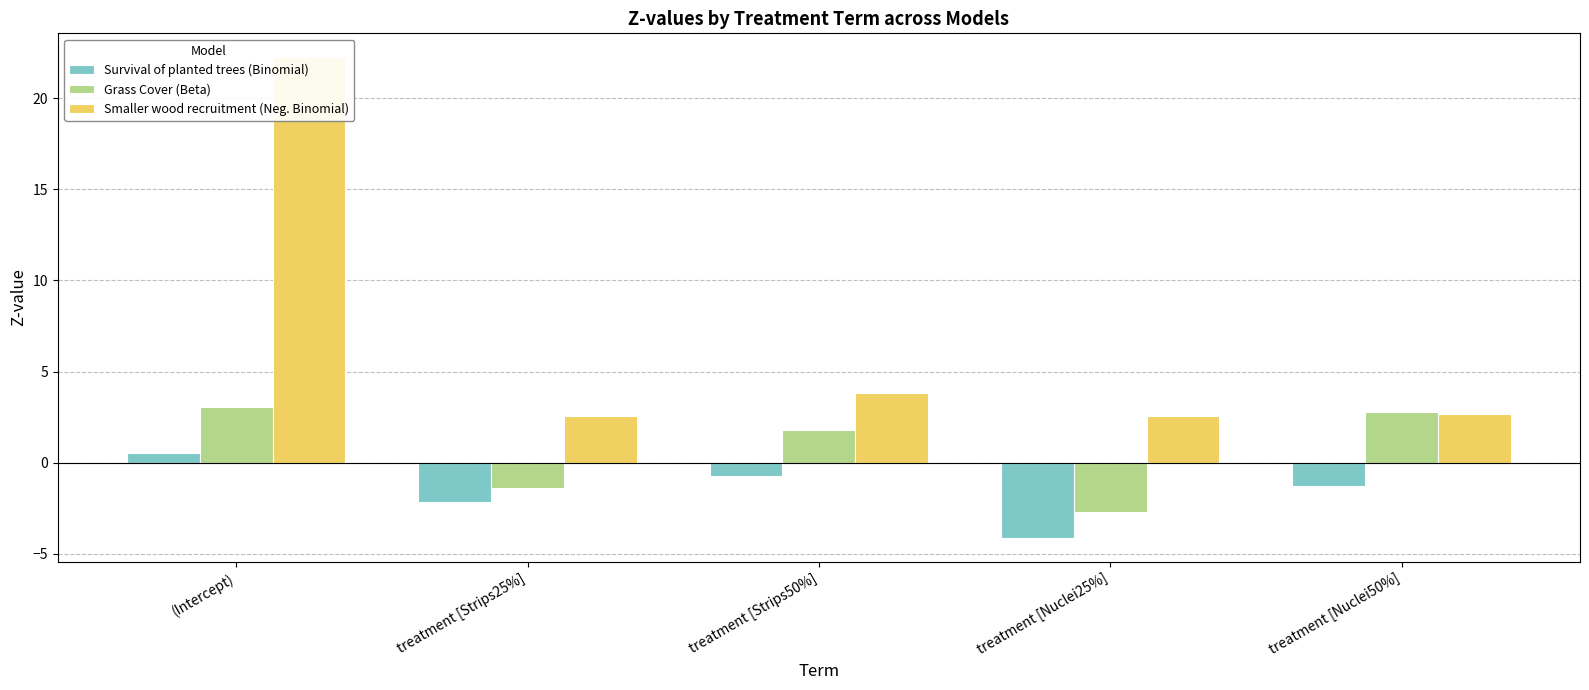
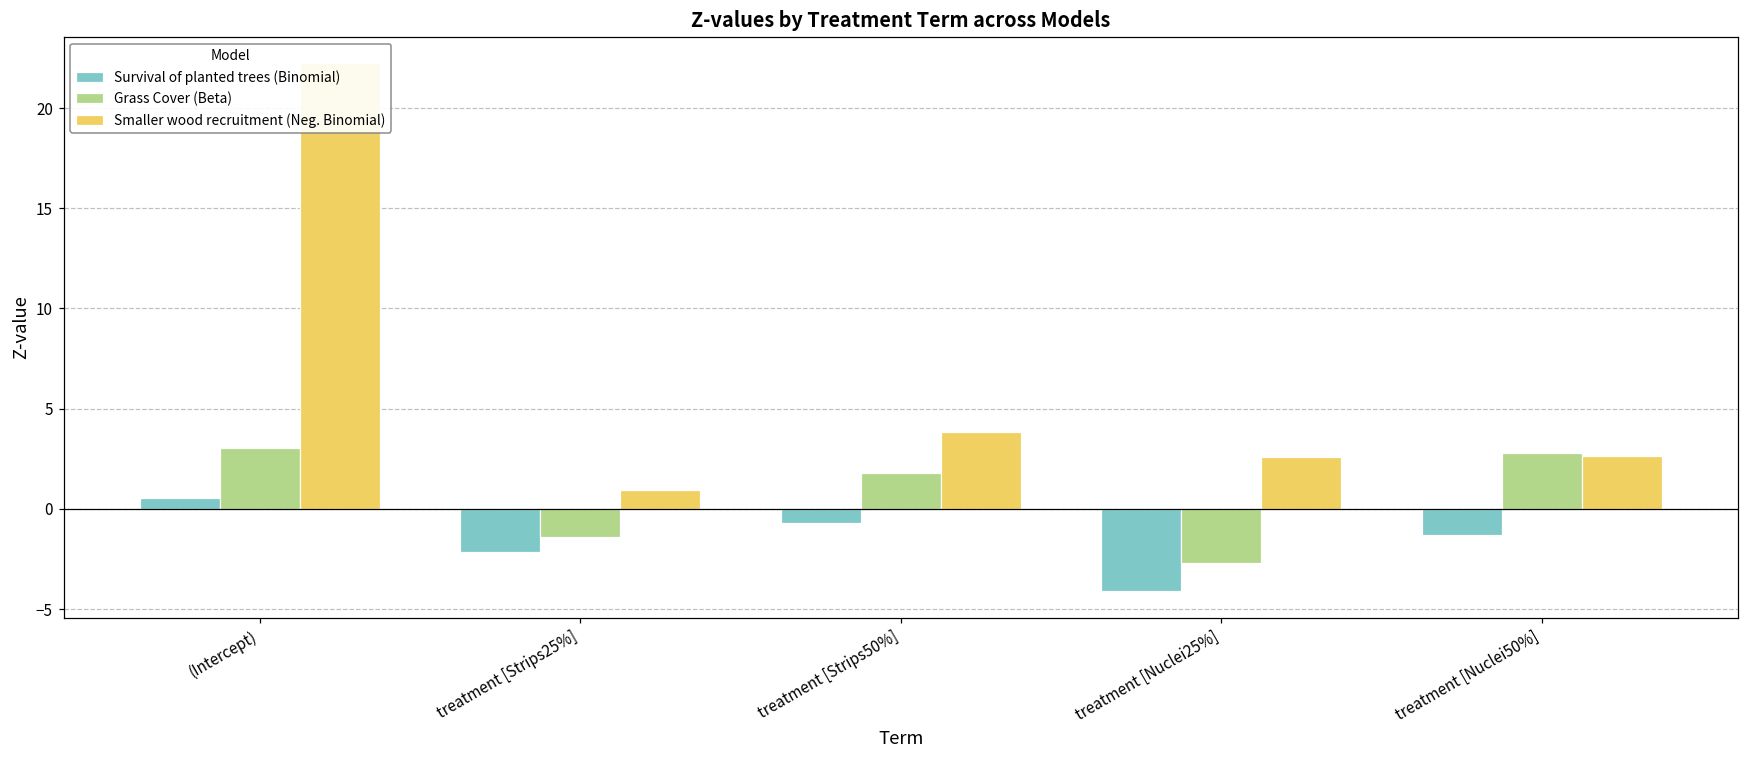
Smaller wood recruitment (Neg. Binomial), treatment [Strips25%]: 2.5 -> 0.9
